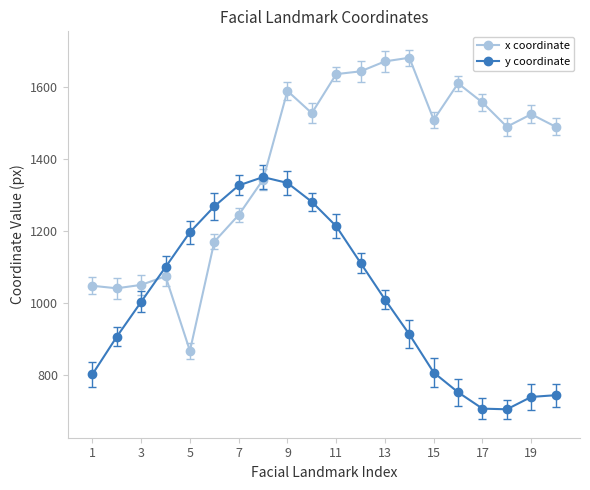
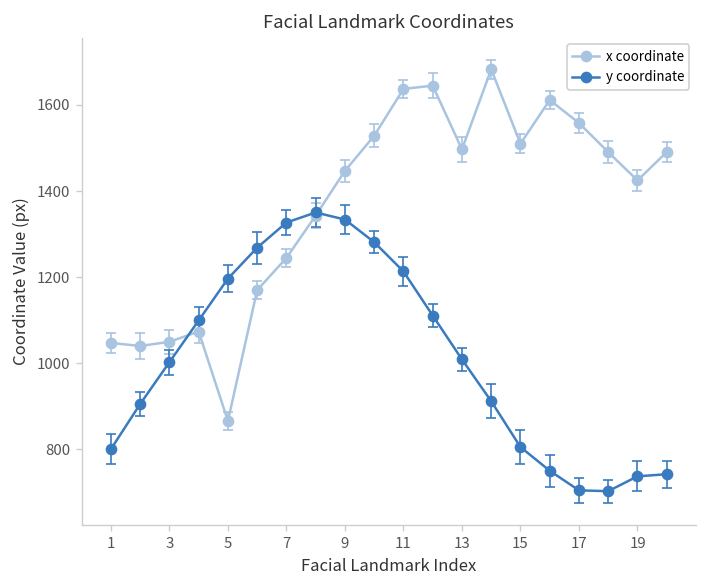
x coordinate, 9: 1590 -> 1450
x coordinate, 13: 1670 -> 1500
x coordinate, 19: 1530 -> 1420
